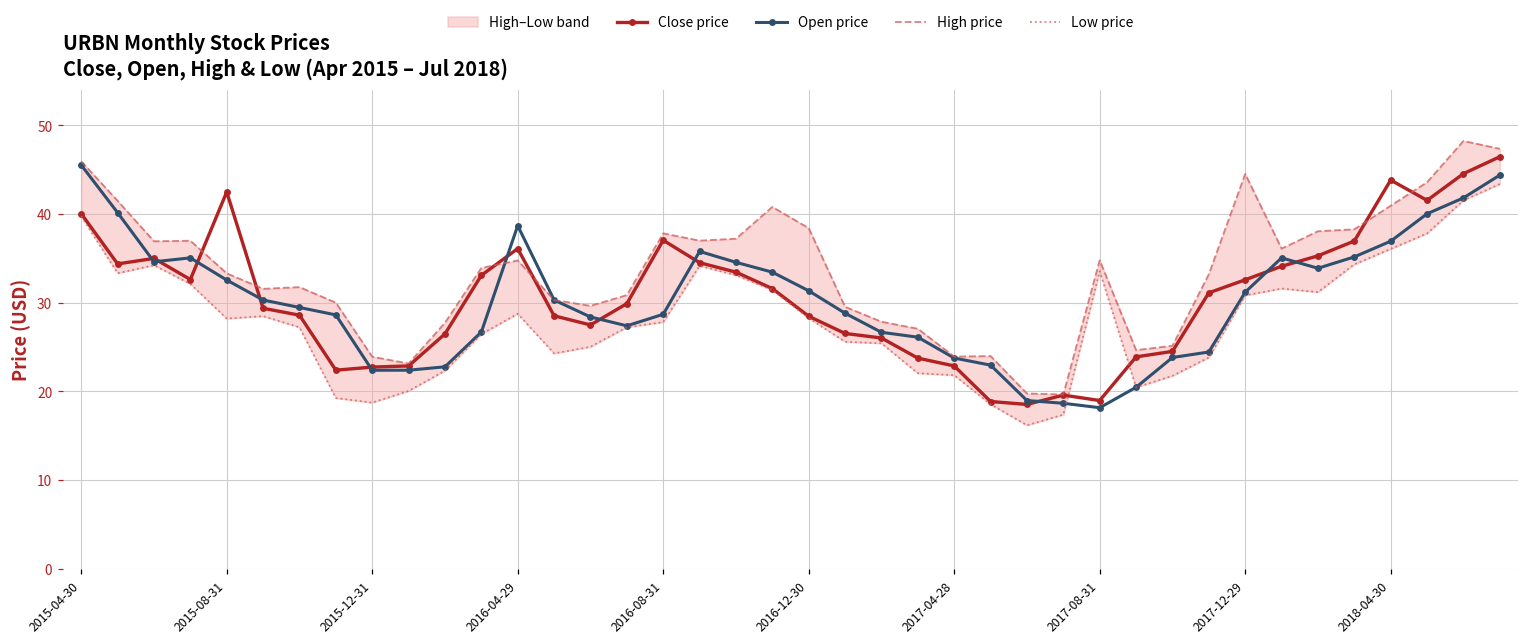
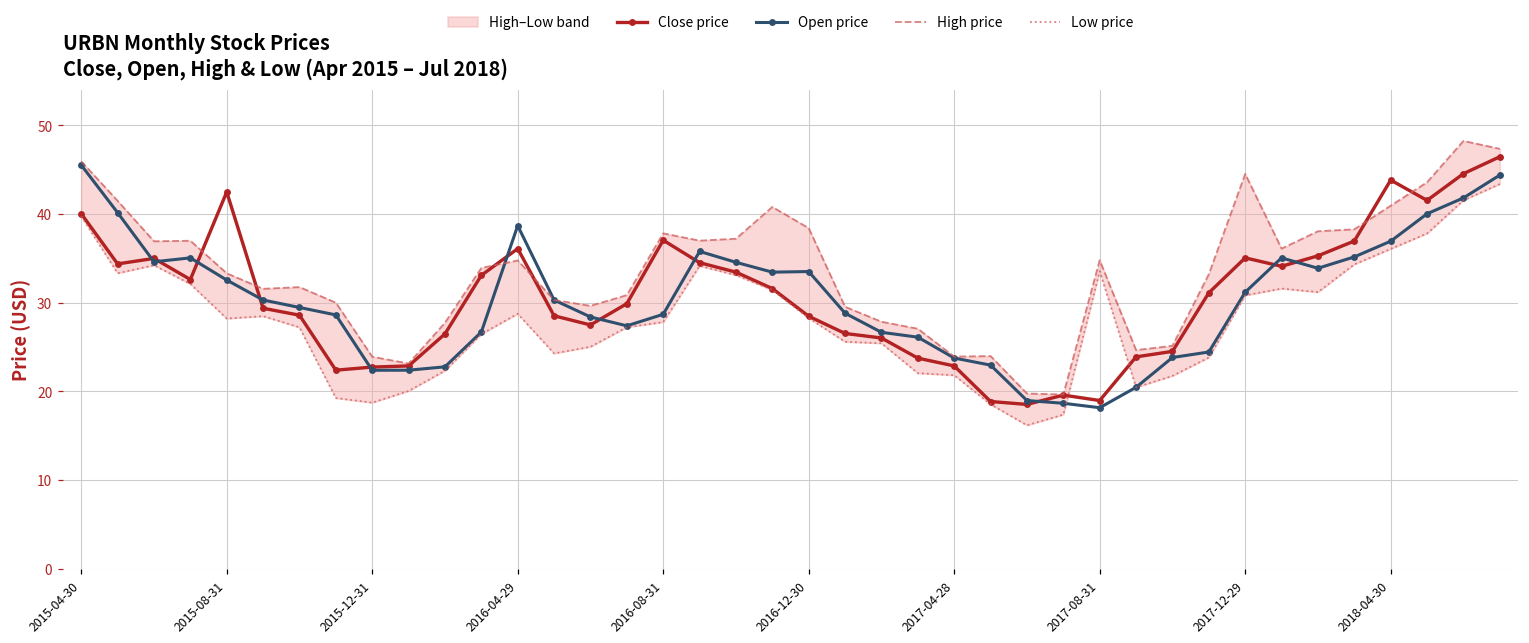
Open price, 2016-12-30: 31 -> 34
Close price, 2017-12-29: 33 -> 35
